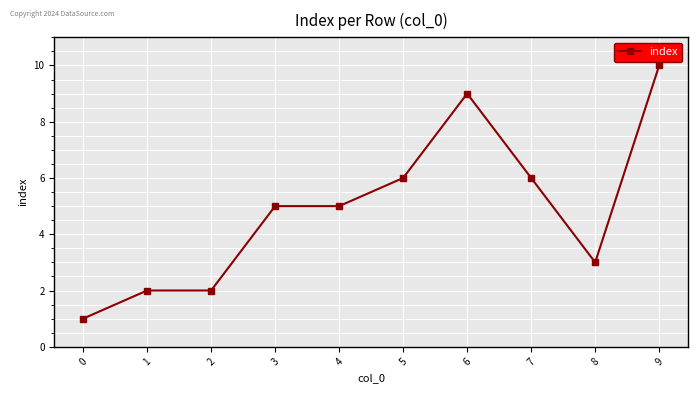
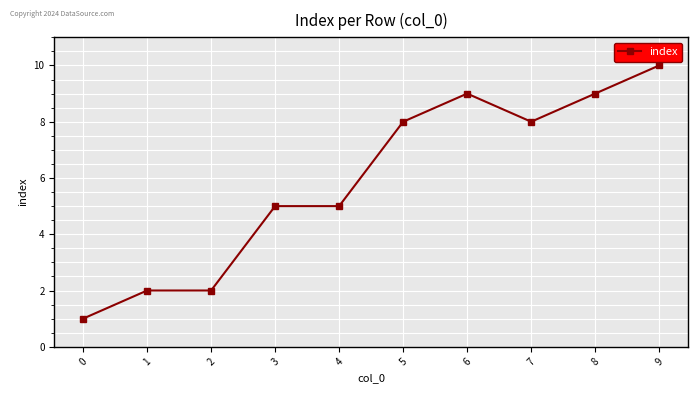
5: 6 -> 8
7: 6 -> 8
8: 3 -> 9
